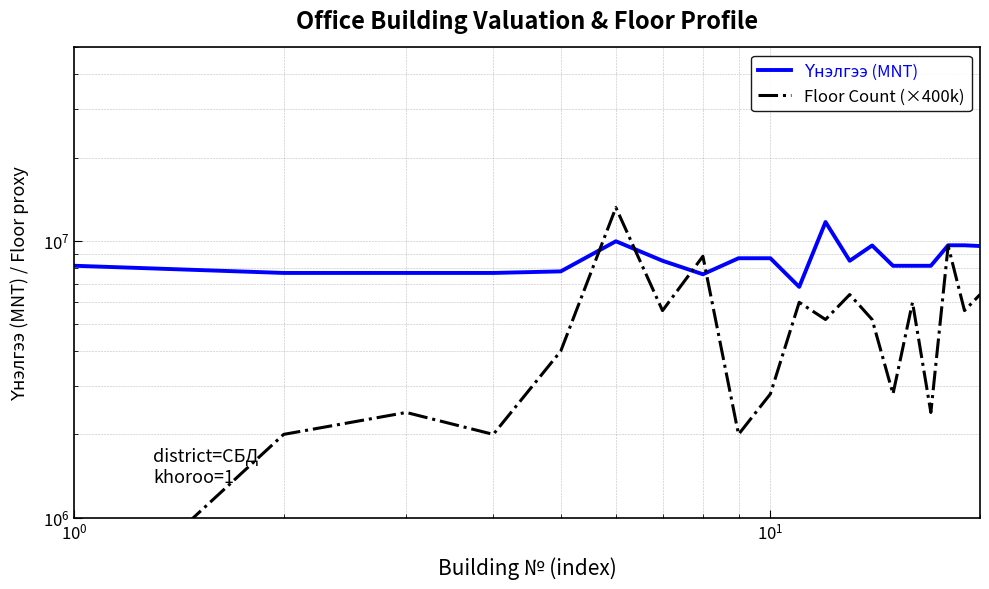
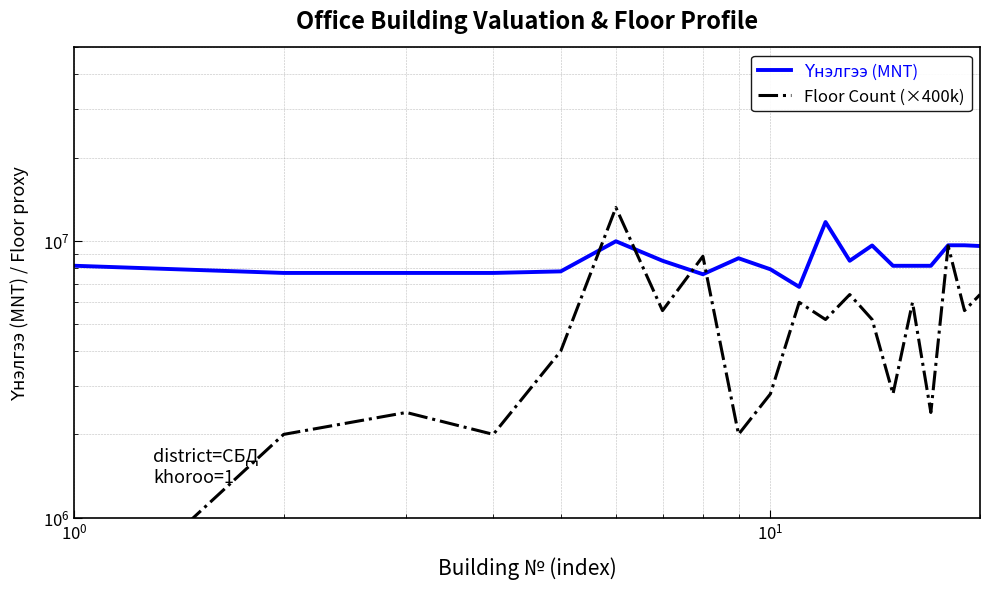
Үнэлгээ (MNT), 10^1: 8700000 -> 7900000
